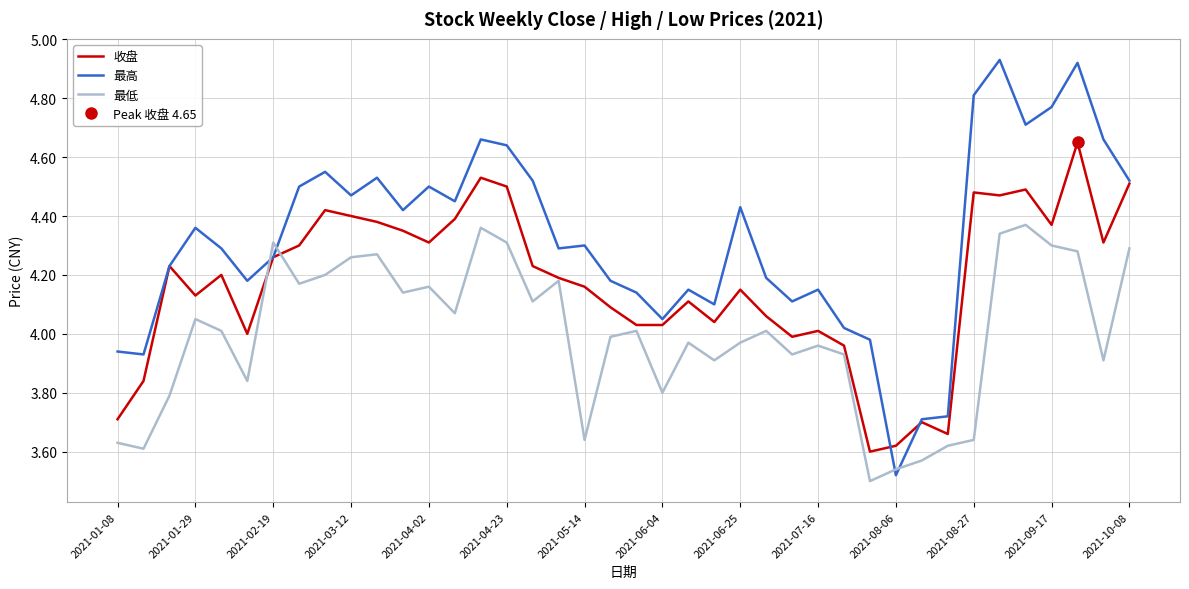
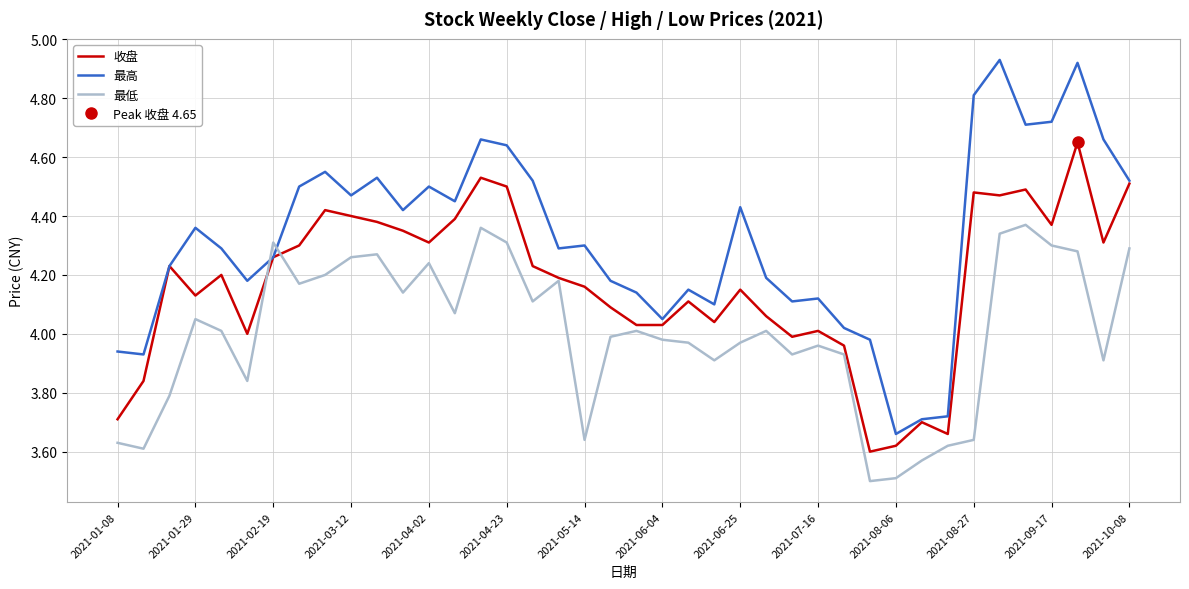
最低, 2021-04-02: 4.16 -> 4.24
最低, 2021-06-04: 3.80 -> 3.98
最高, 2021-07-16: 4.15 -> 4.12
最高, 2021-08-06: 3.52 -> 3.66
最低, 2021-08-06: 3.54 -> 3.51
最高, 2021-09-17: 4.77 -> 4.72
